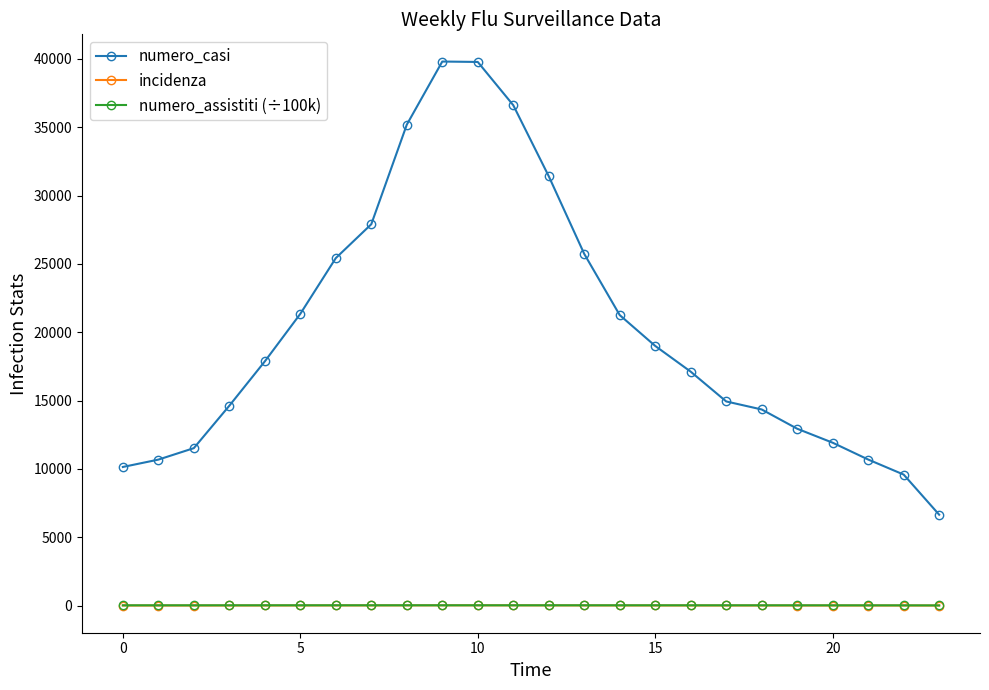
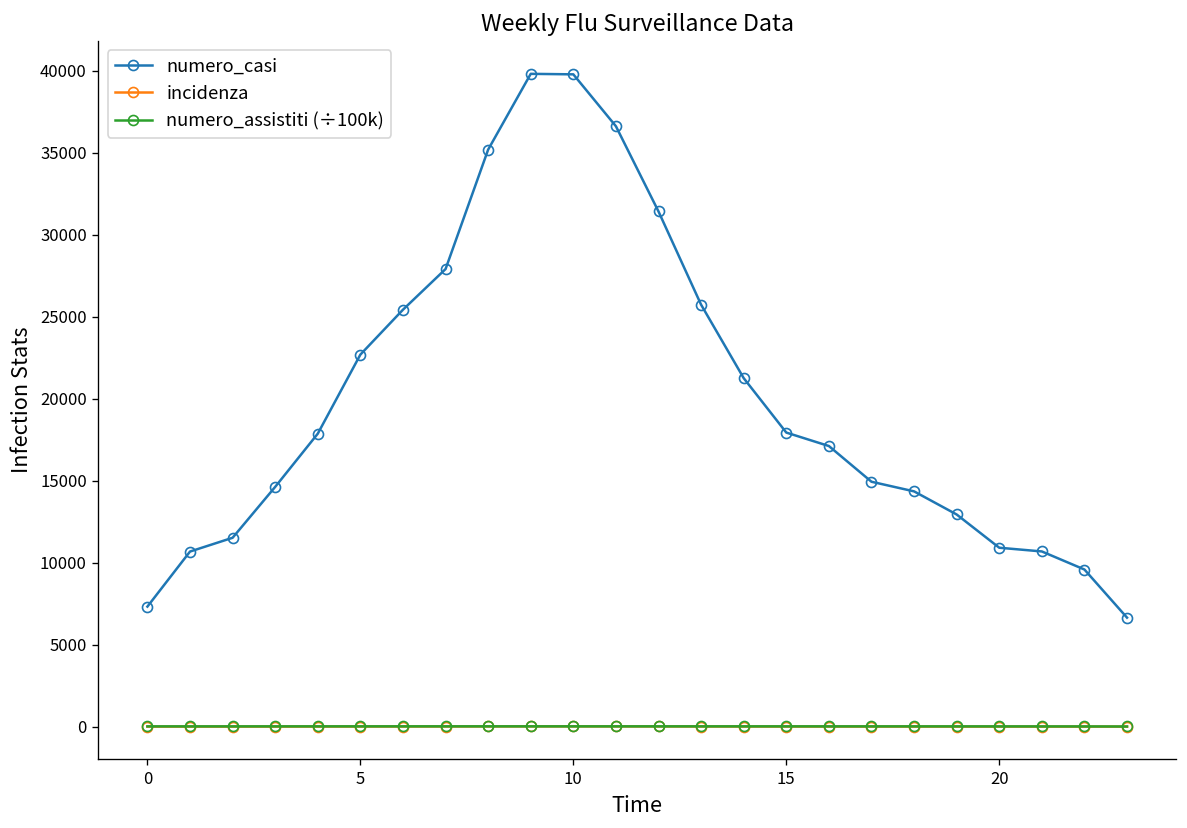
numero_casi, 0: 10100 -> 7300
numero_casi, 5: 21400 -> 22700
numero_casi, 15: 19000 -> 17900
numero_casi, 20: 11900 -> 10900
